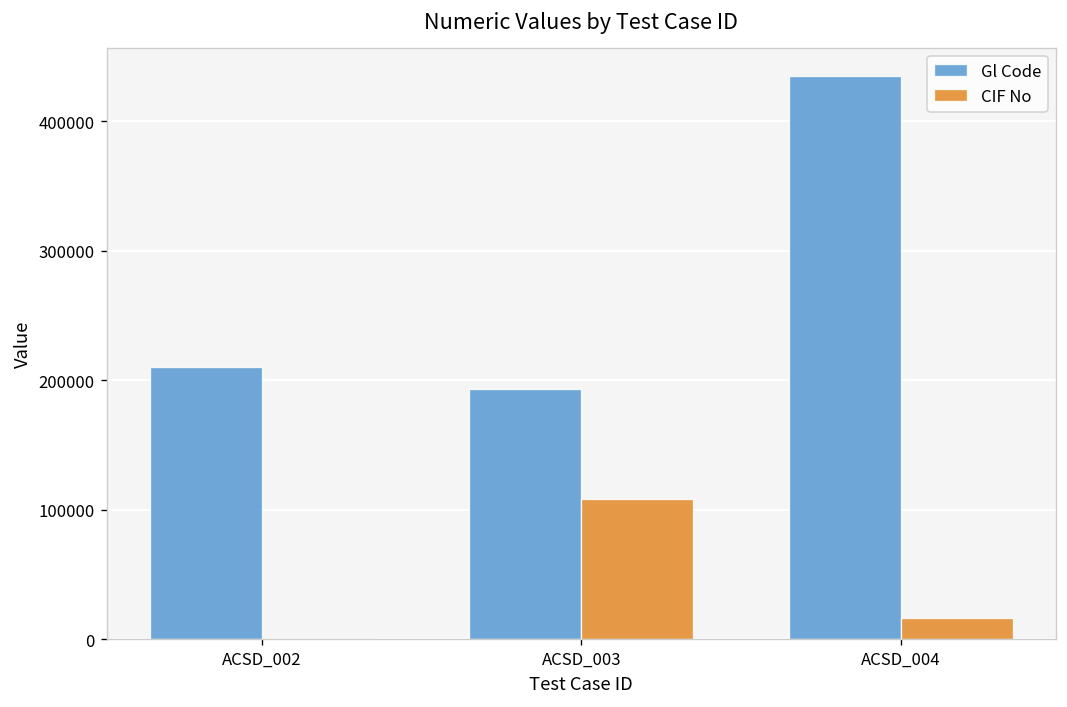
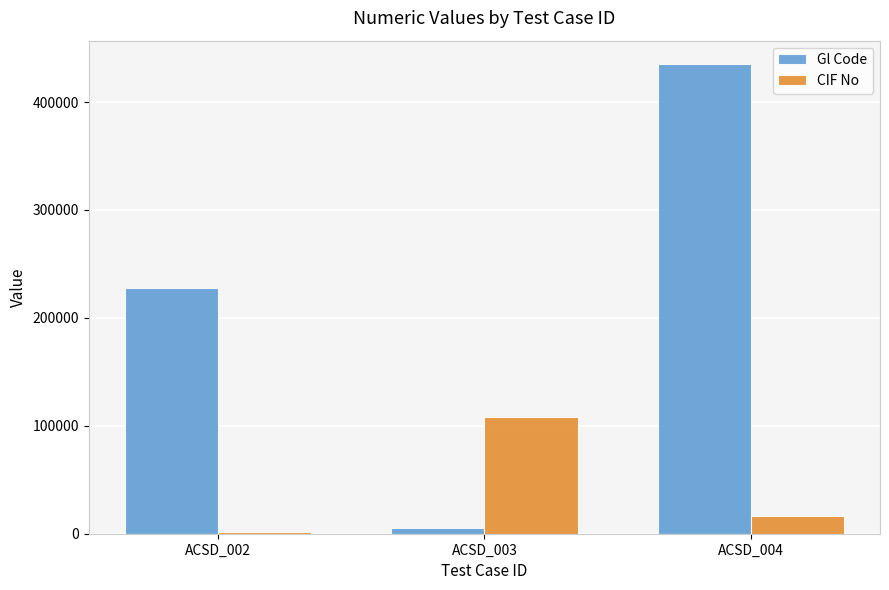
Gl Code, ACSD_002: 210000 -> 228000
Gl Code, ACSD_003: 193000 -> 5000
